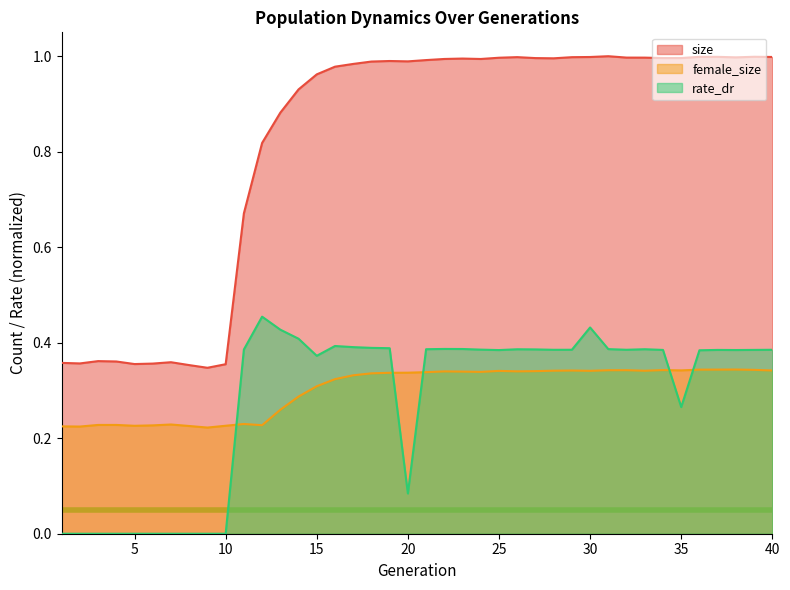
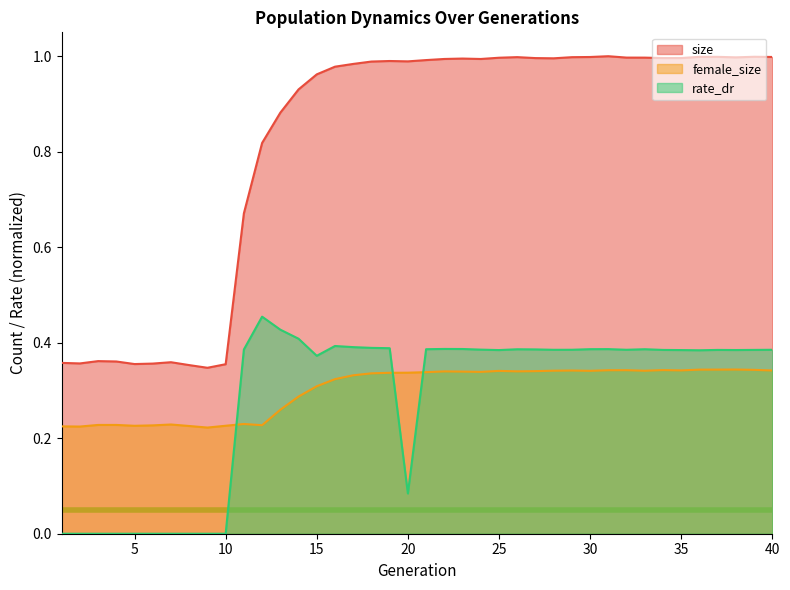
rate_dr, 30: 0.43 -> 0.39
rate_dr, 35: 0.27 -> 0.38
